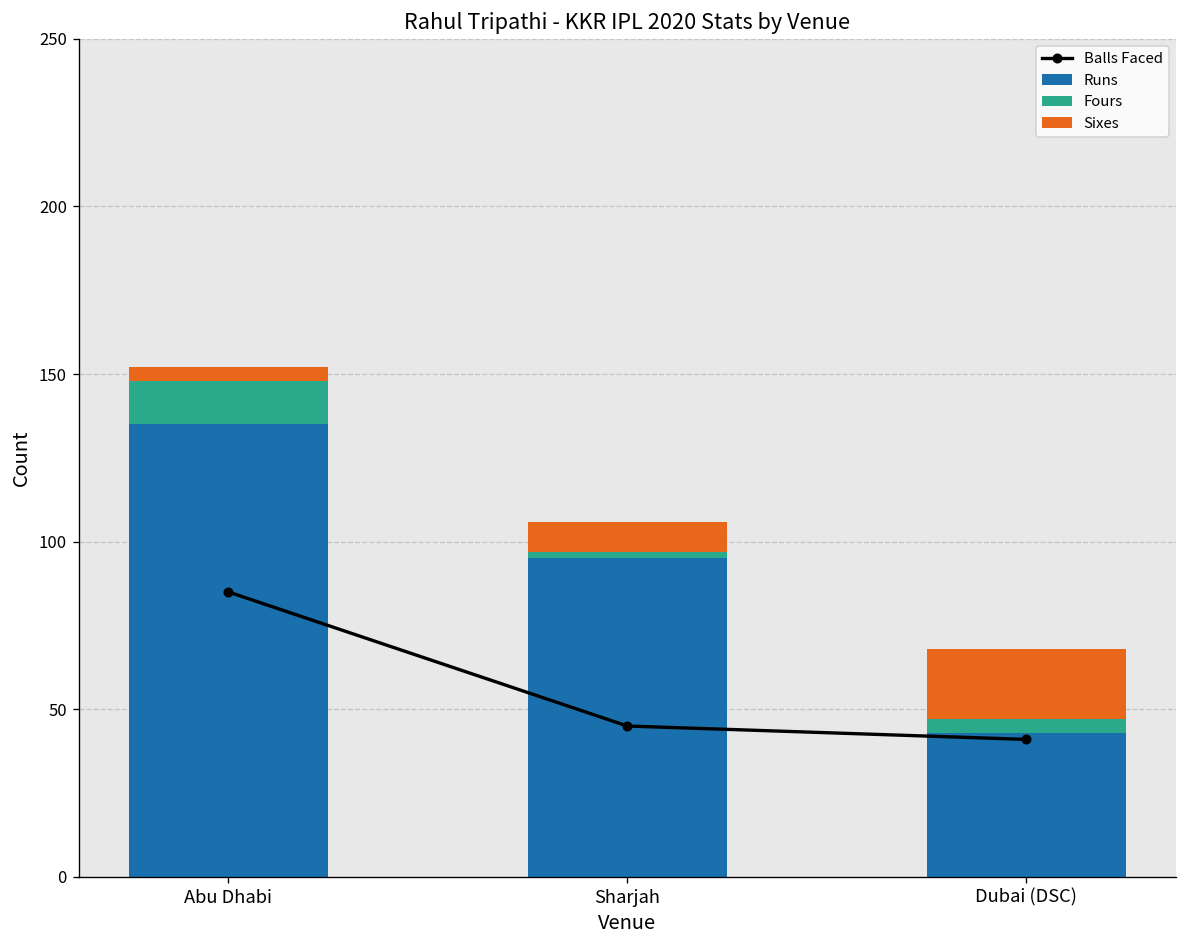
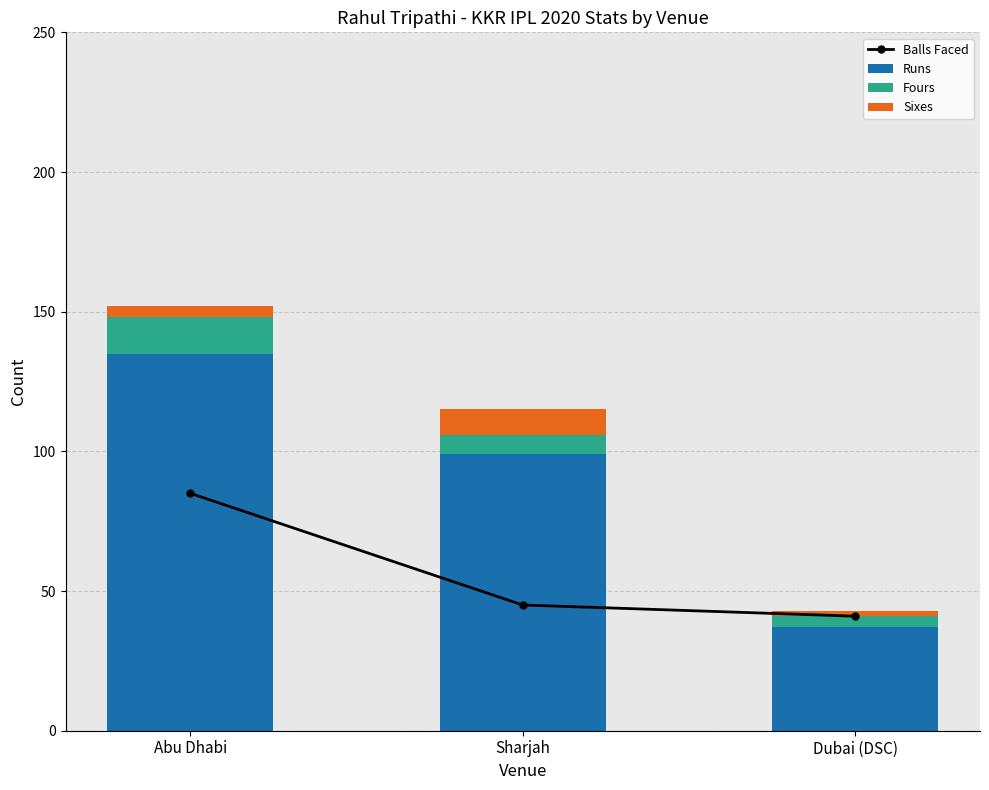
Runs, Sharjah: 95 -> 99
Fours, Sharjah: 2 -> 7
Runs, Dubai (DSC): 43 -> 37
Sixes, Dubai (DSC): 21 -> 2
